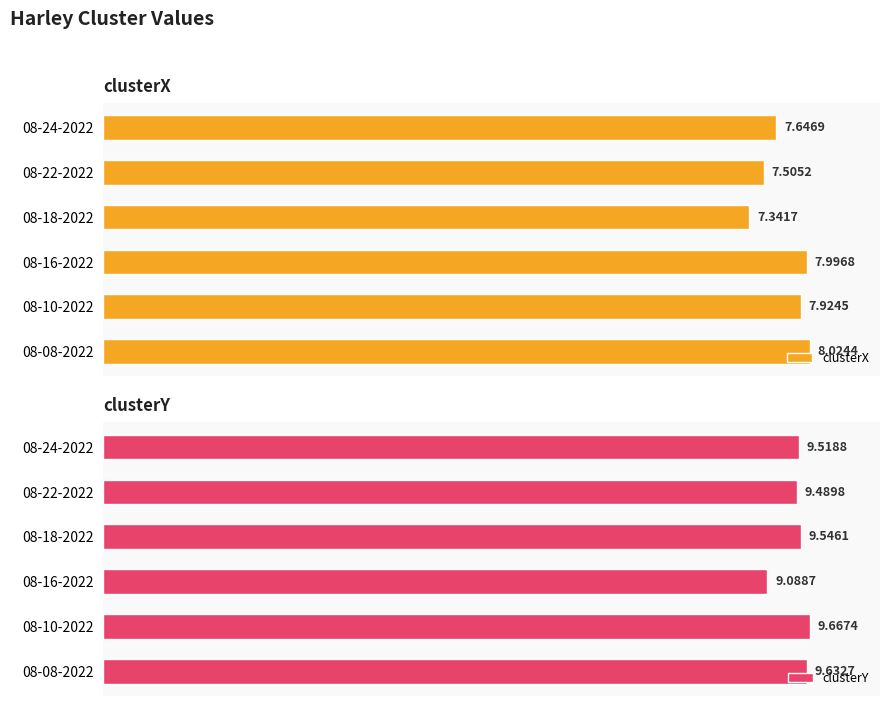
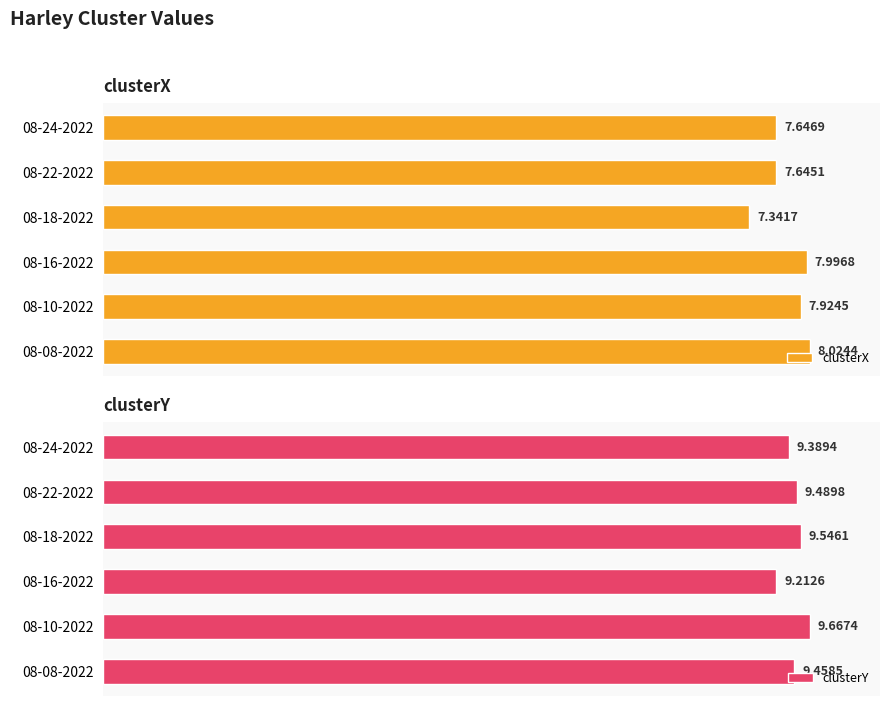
clusterX, 08-22-2022: 7.5052 -> 7.6451
clusterY, 08-24-2022: 9.5188 -> 9.3894
clusterY, 08-16-2022: 9.0887 -> 9.2126
clusterY, 08-08-2022: 9.6327 -> 9.4585
